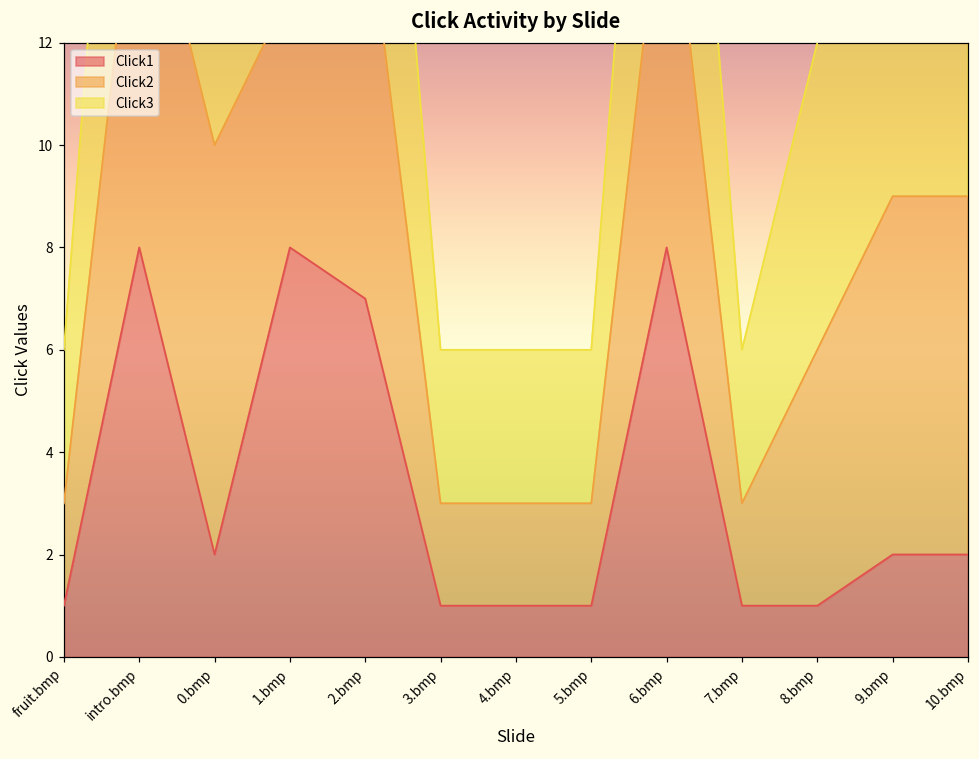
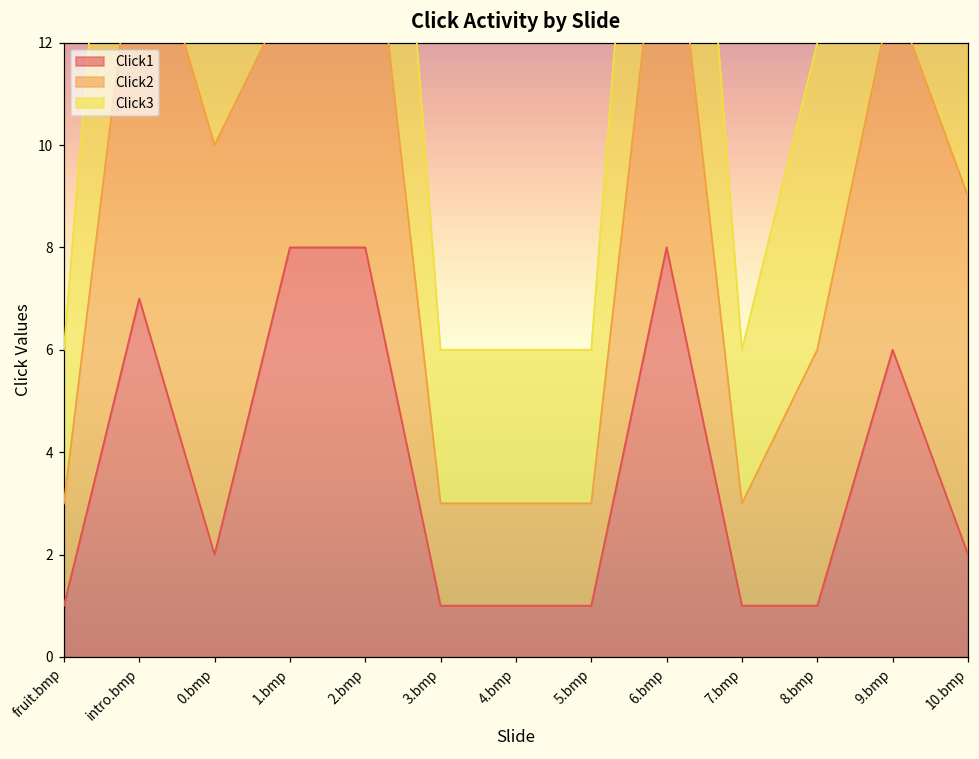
Click1, intro.bmp: 8 -> 7
Click1, 2.bmp: 7 -> 8
Click1, 9.bmp: 2 -> 6
